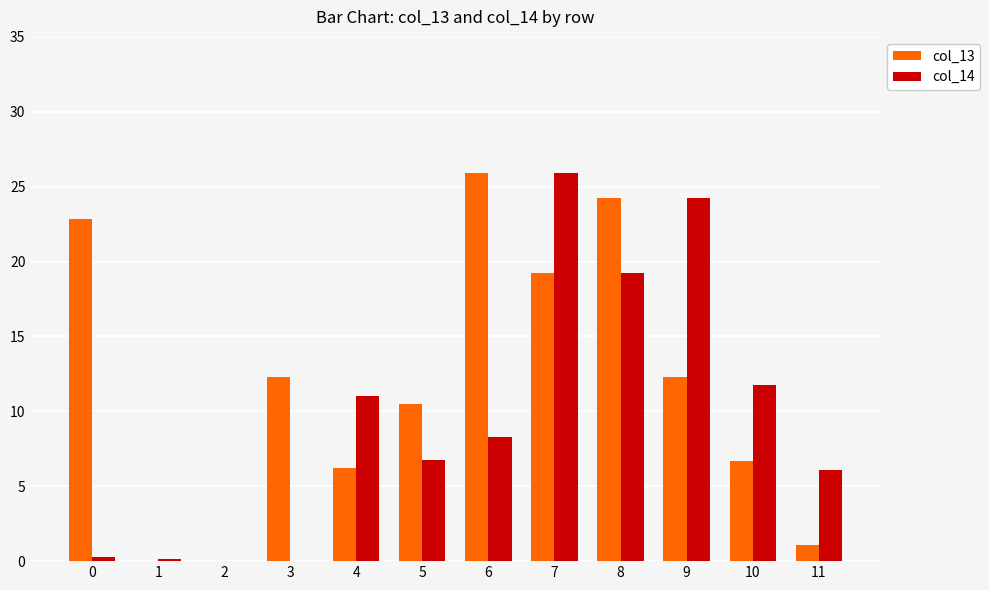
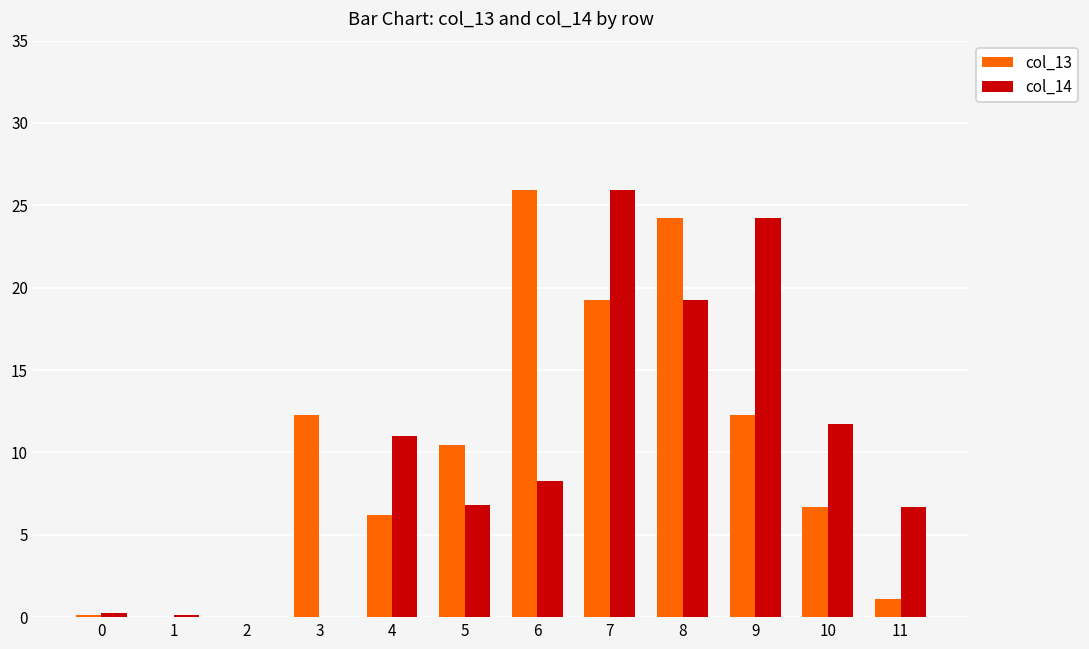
col_13, 0: 22.9 -> 0.1
col_14, 11: 6.1 -> 6.7
